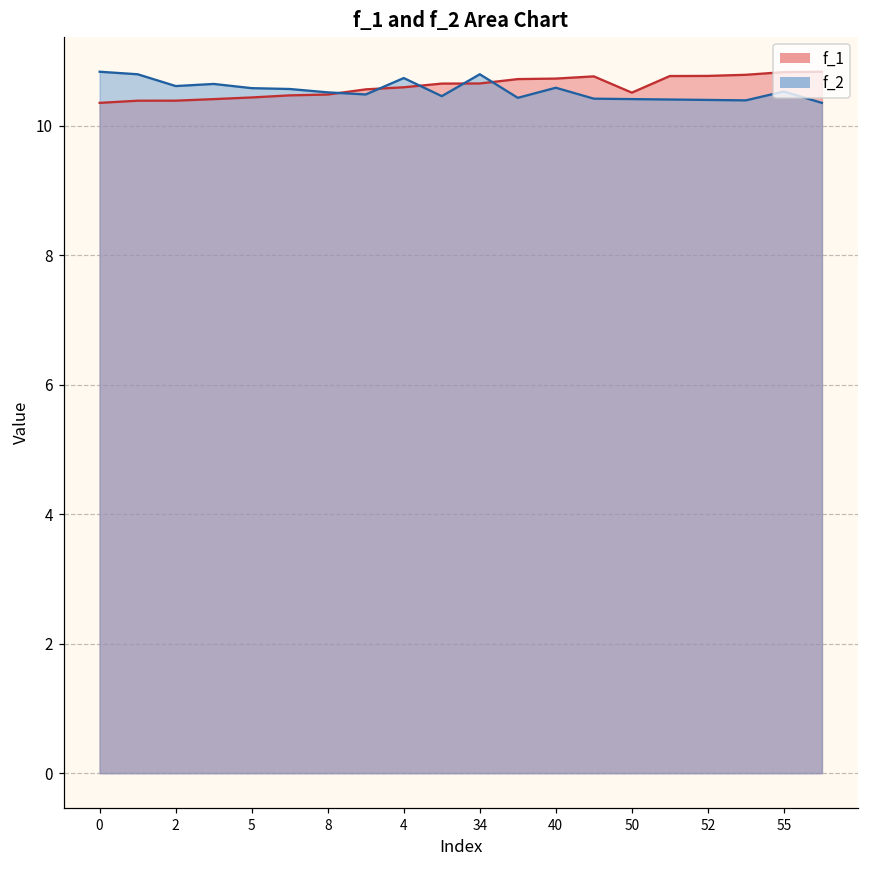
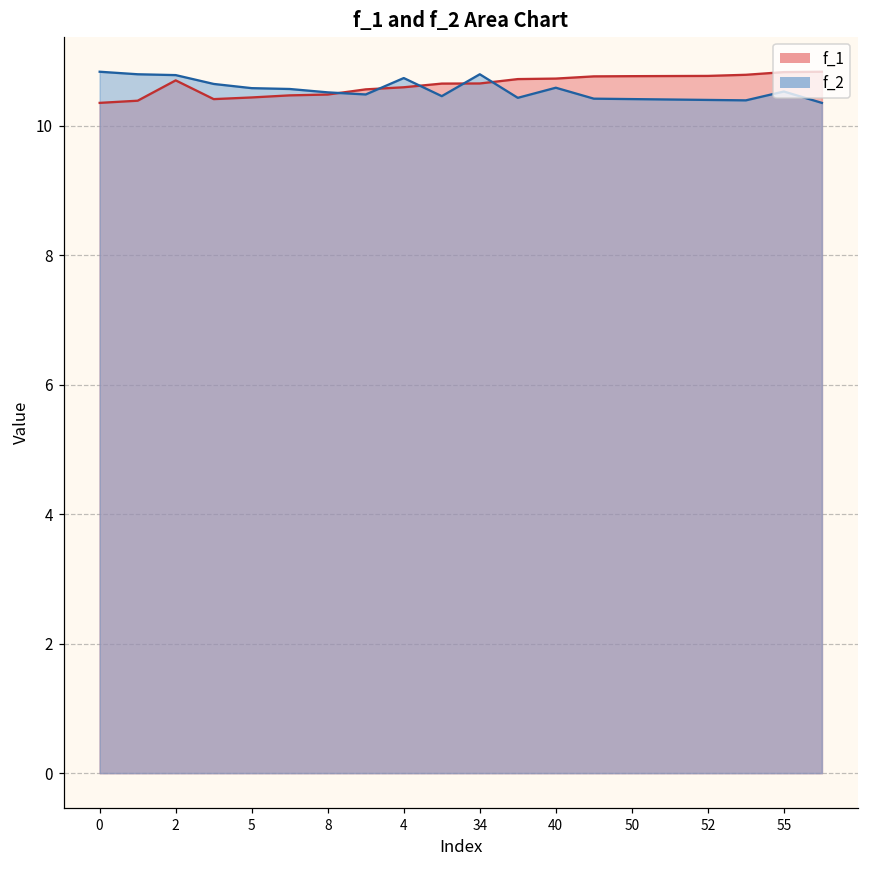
f_1, 2: 10.4 -> 10.7
f_2, 2: 10.6 -> 10.8
f_1, 50: 10.5 -> 10.8
